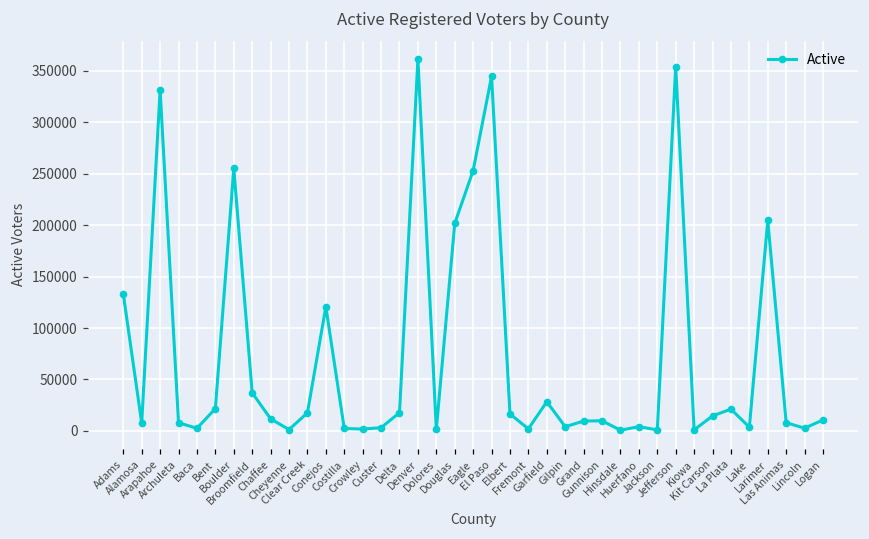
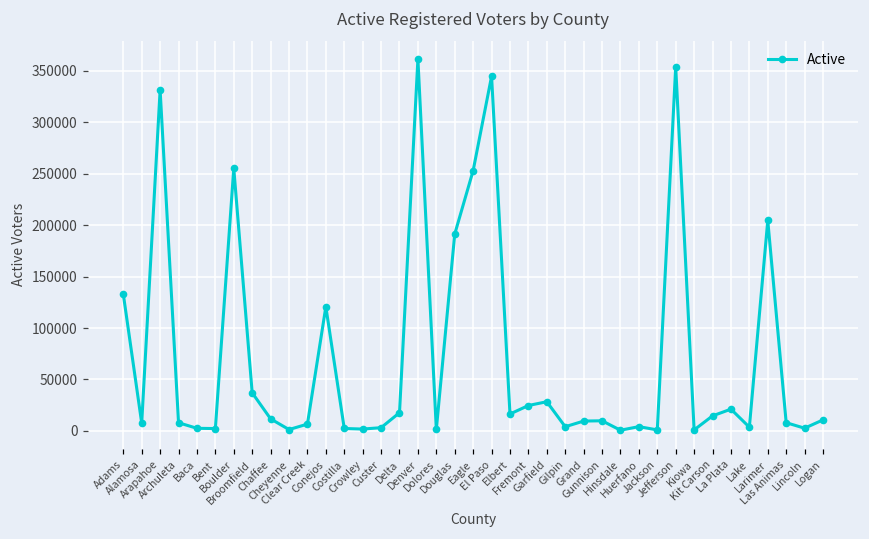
Bent: 20000 -> 0
Clear Creek: 20000 -> 10000
Douglas: 200000 -> 190000
Fremont: 0 -> 20000
